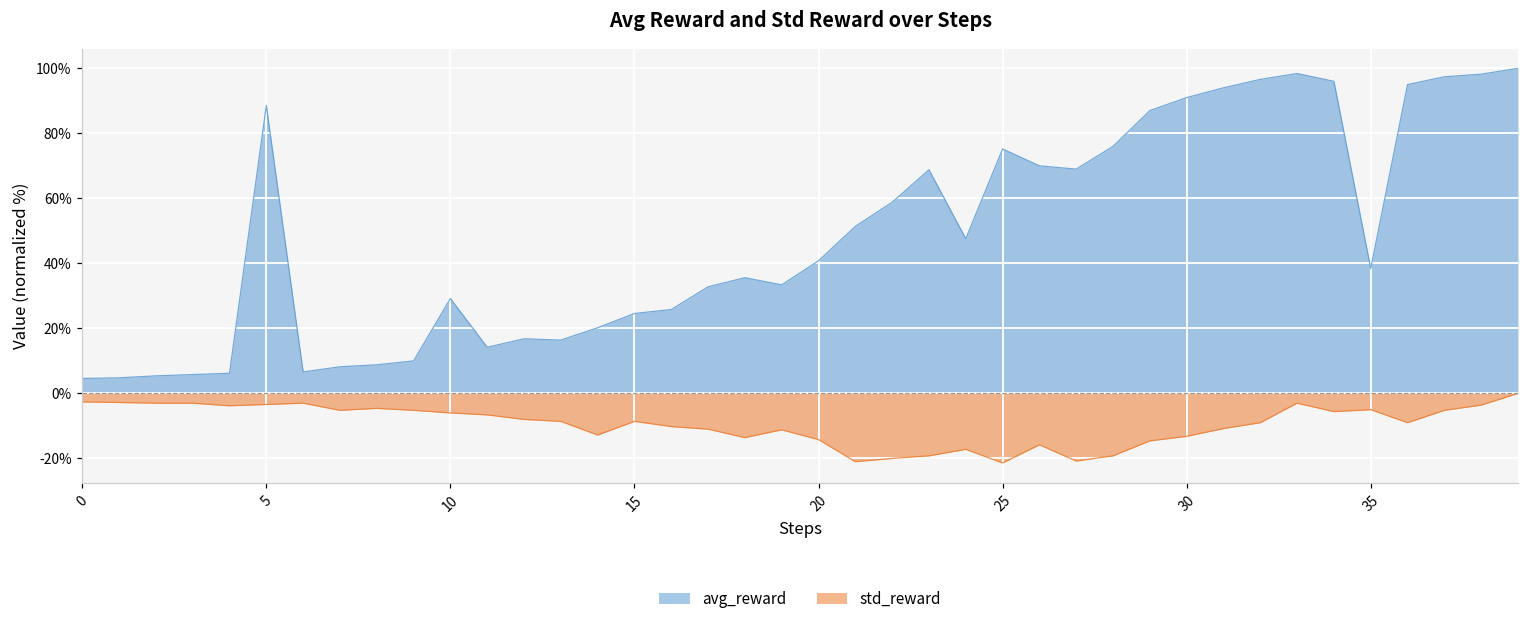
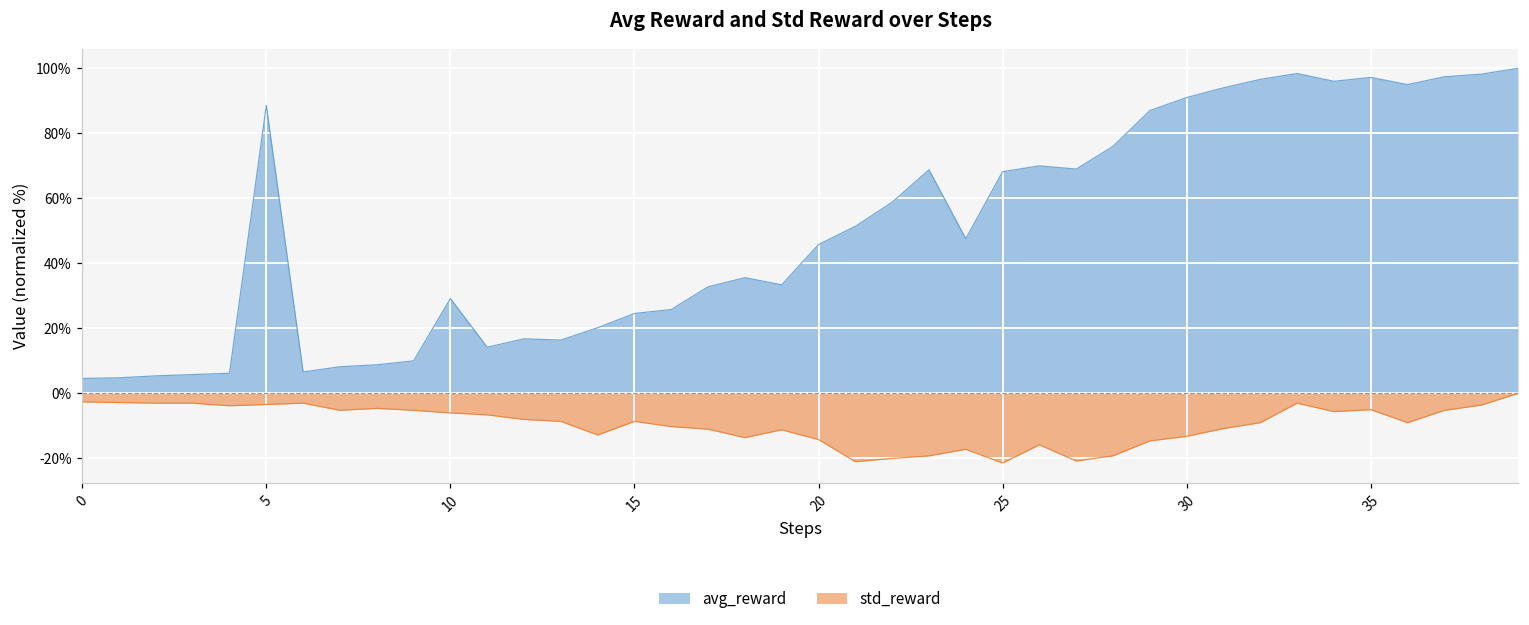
avg_reward, 20: 41% -> 46%
avg_reward, 25: 75% -> 68%
avg_reward, 35: 38% -> 97%
